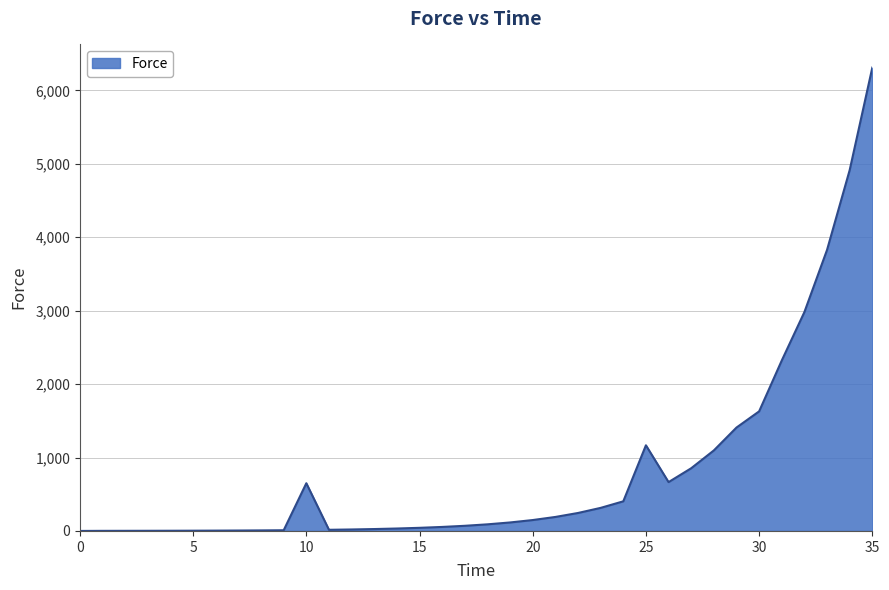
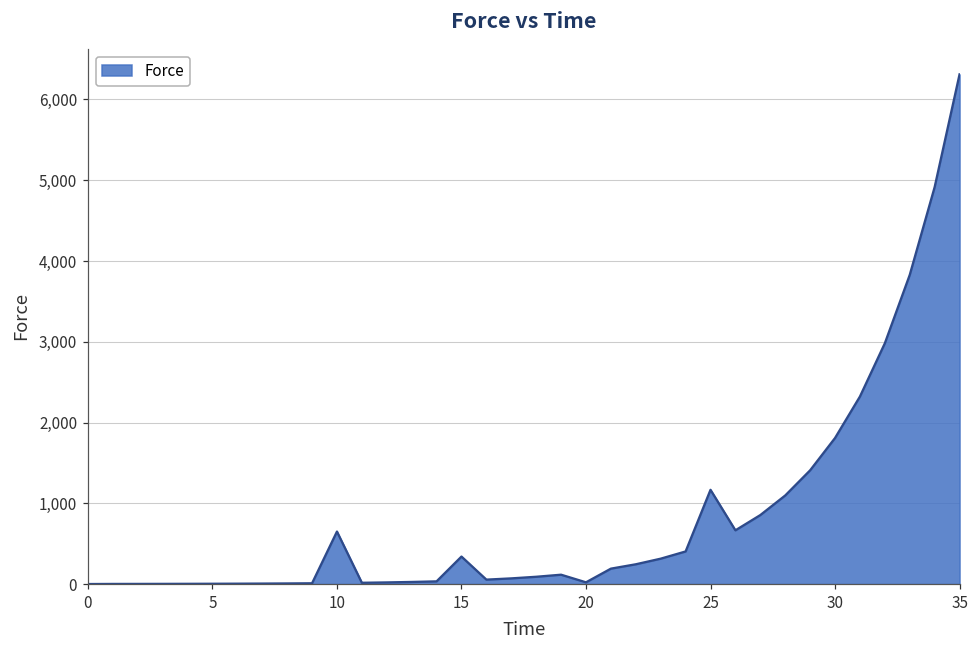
15: 0 -> 300
20: 100 -> 0
30: 1,600 -> 1,800
